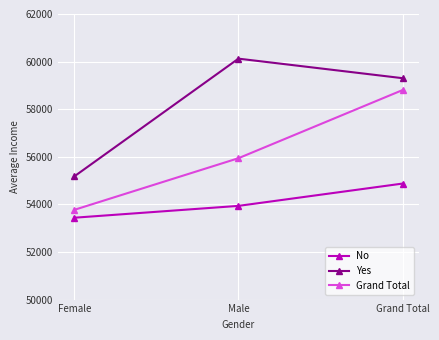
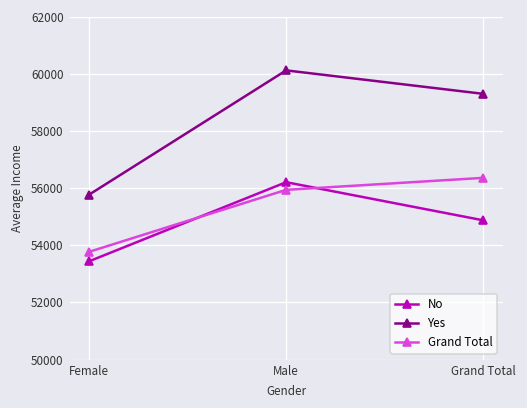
Yes, Female: 55200 -> 55800
No, Male: 53900 -> 56200
Grand Total, Grand Total: 58800 -> 56400
